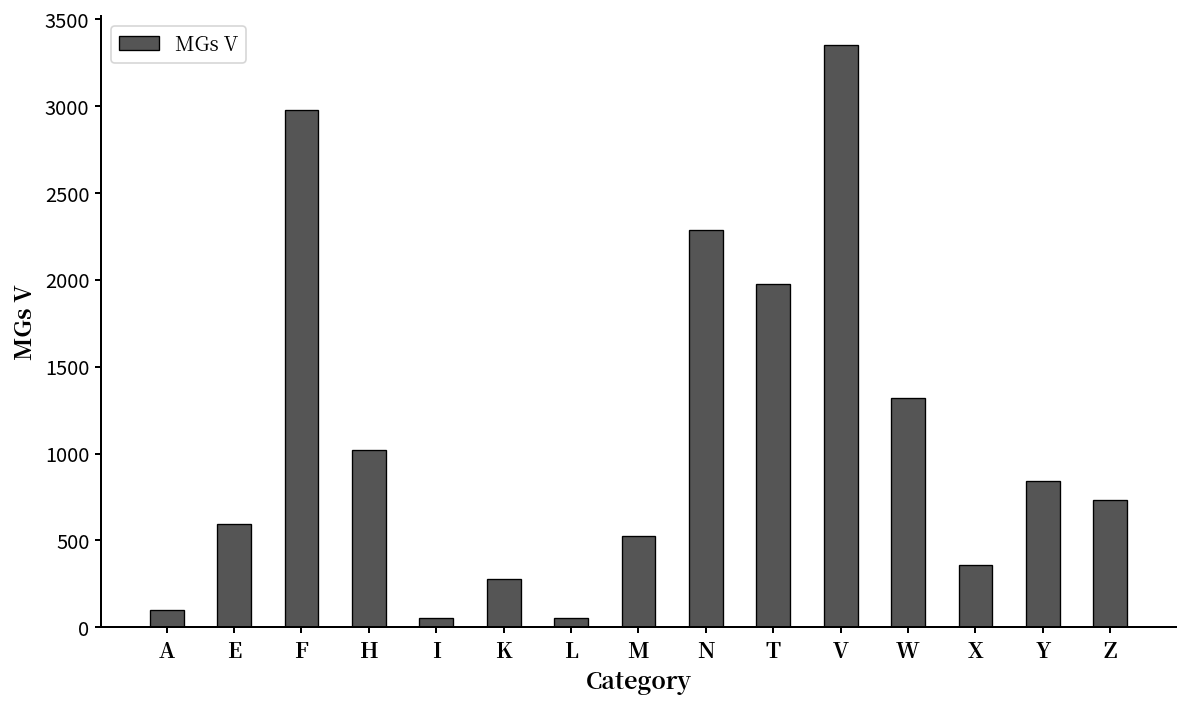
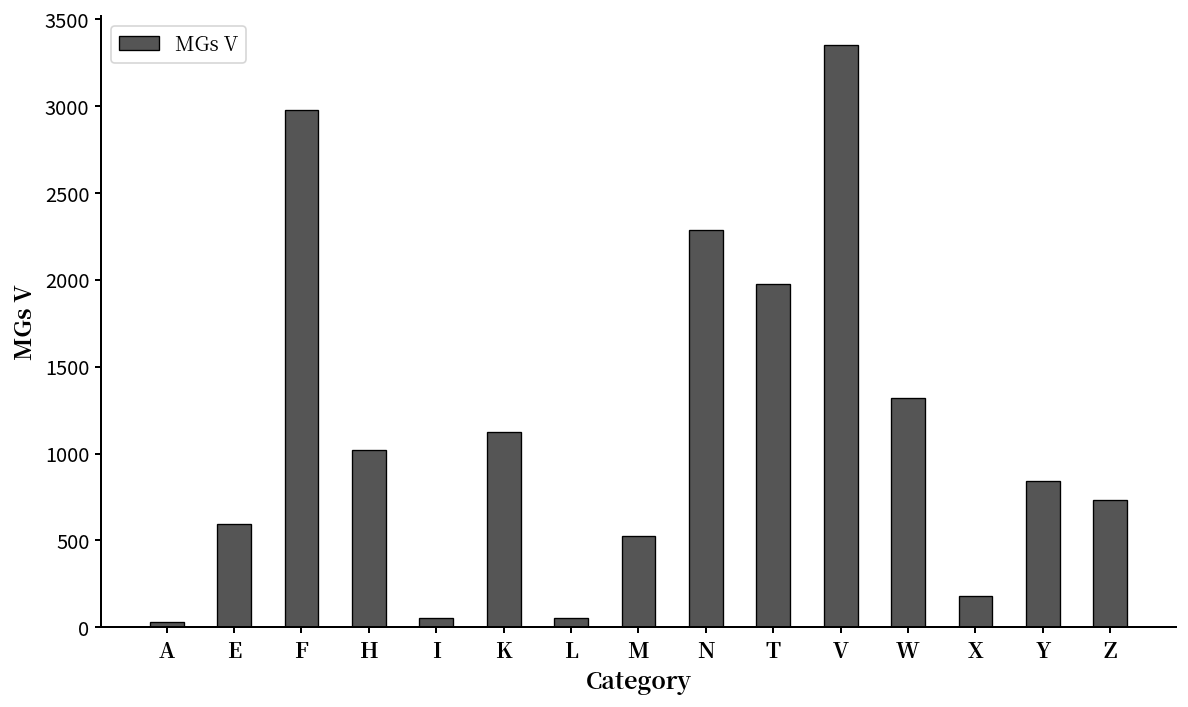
A: 100 -> 30
K: 280 -> 1120
X: 360 -> 180
